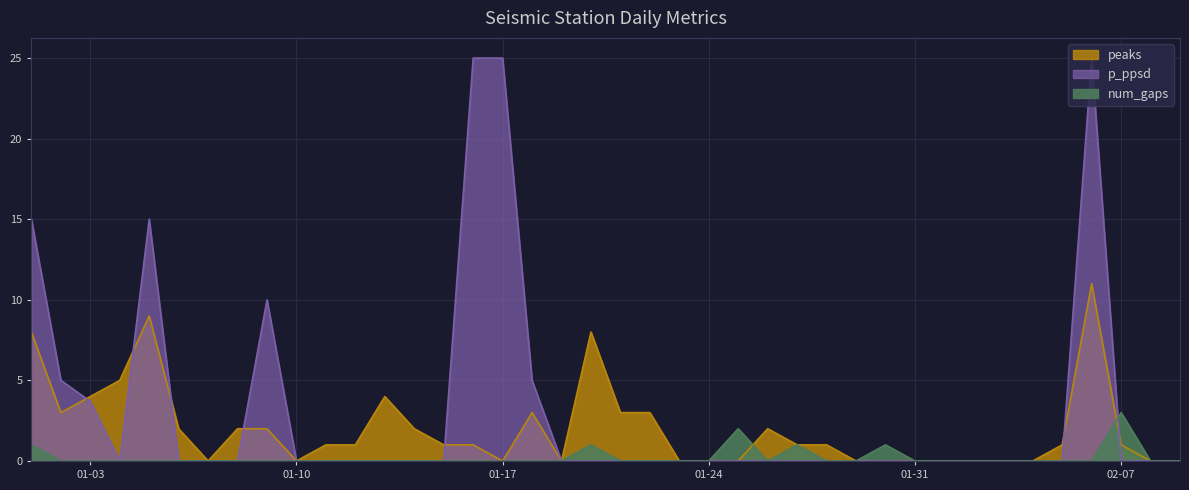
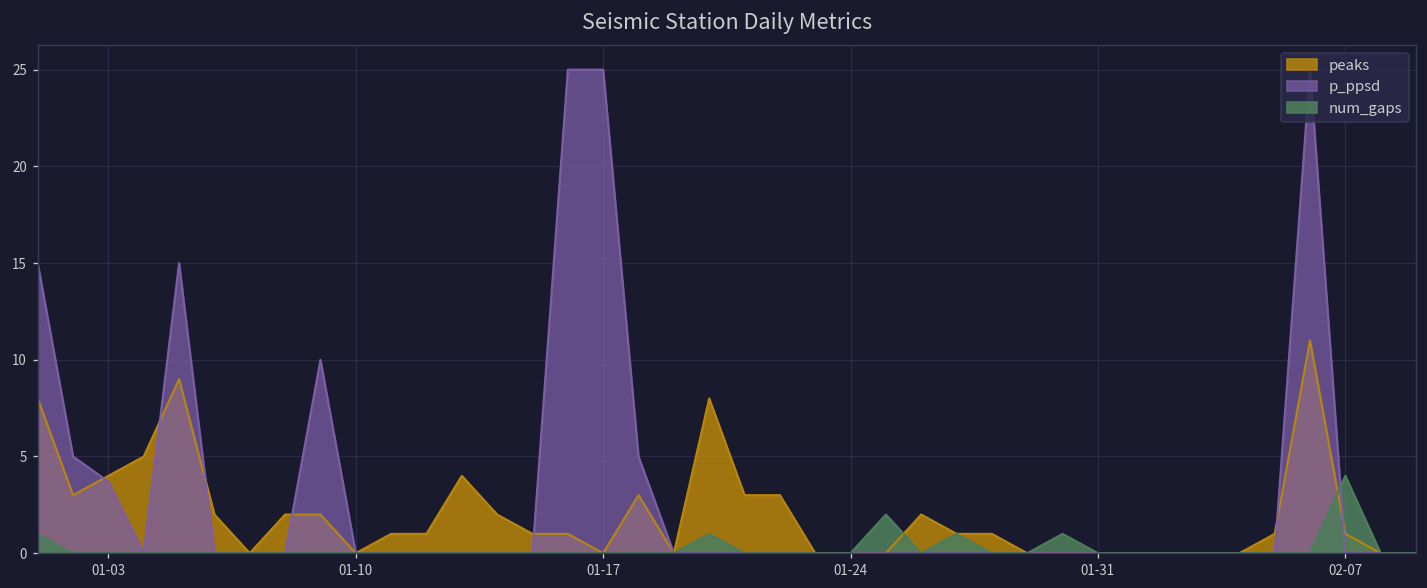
num_gaps, 02-07: 3 -> 4
